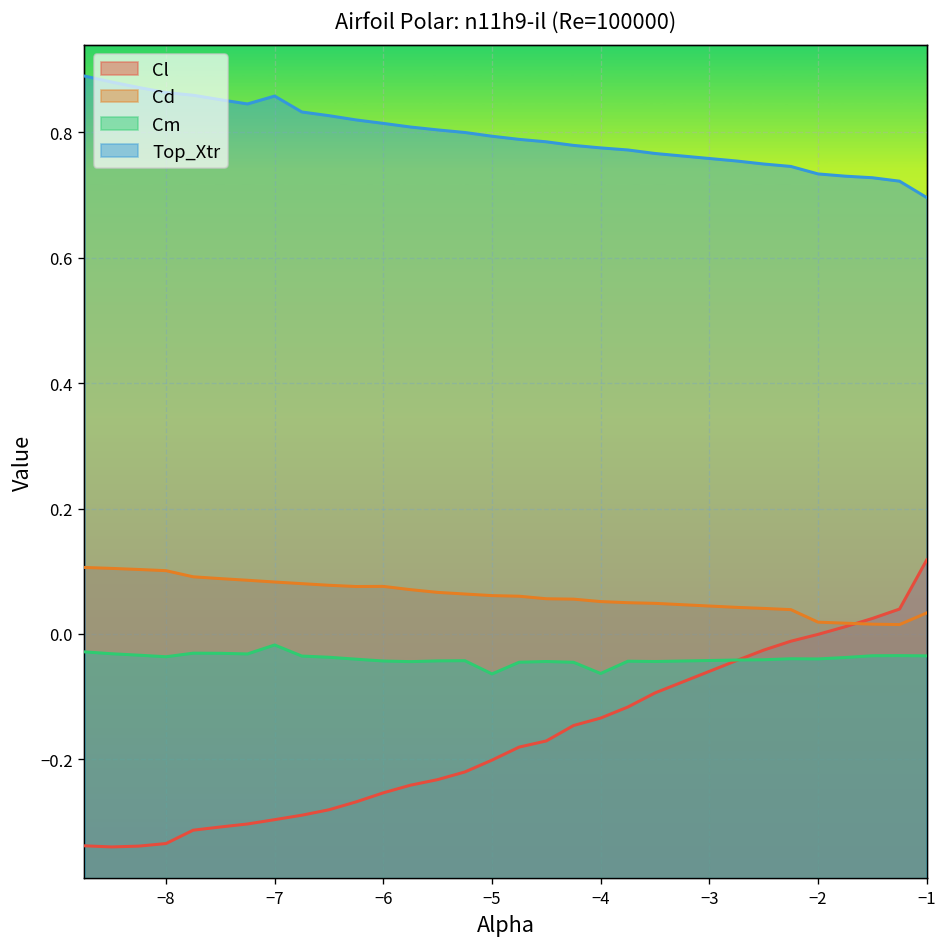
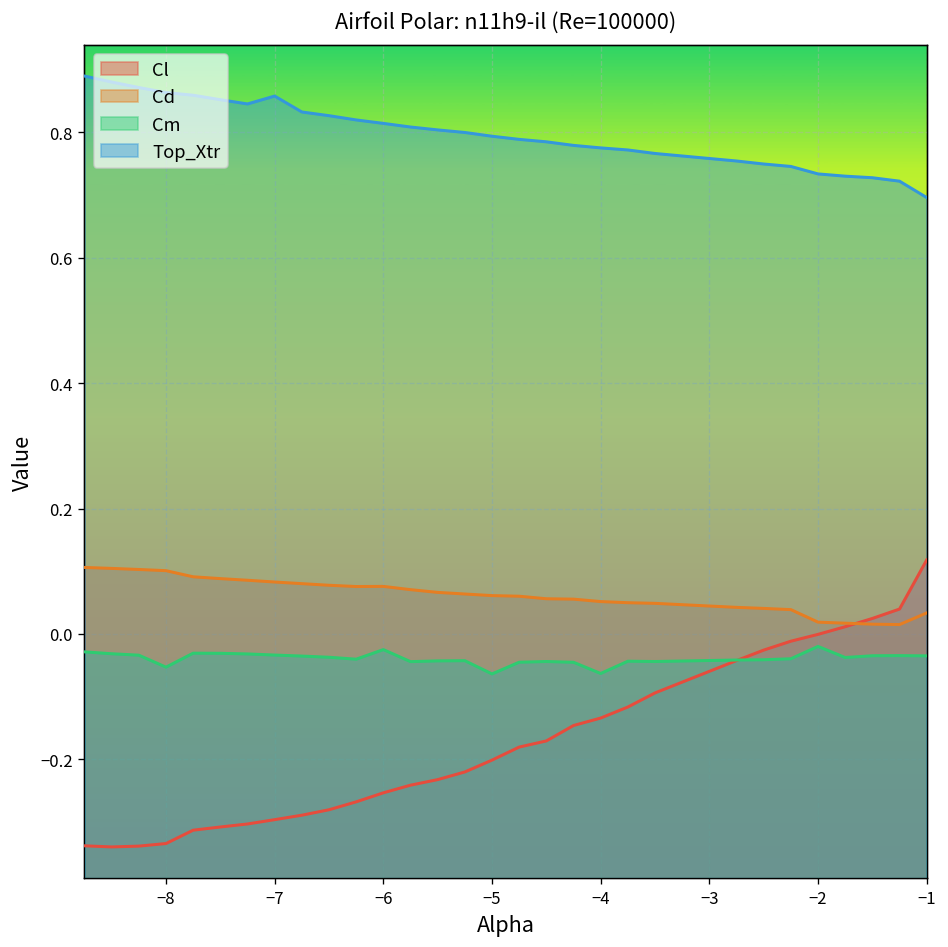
Cm, −8: -0.04 -> -0.05
Cm, −7: -0.02 -> -0.03
Cm, −6: -0.04 -> -0.03
Cm, −2: -0.04 -> -0.02
